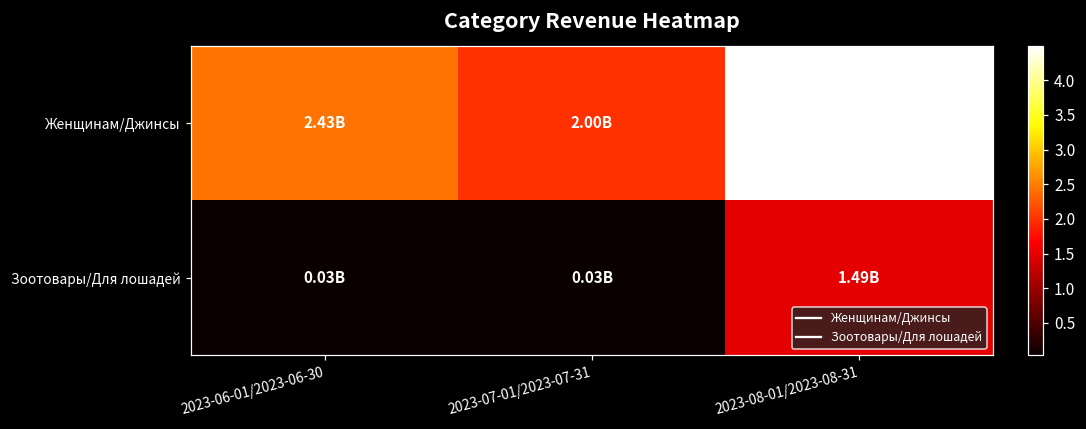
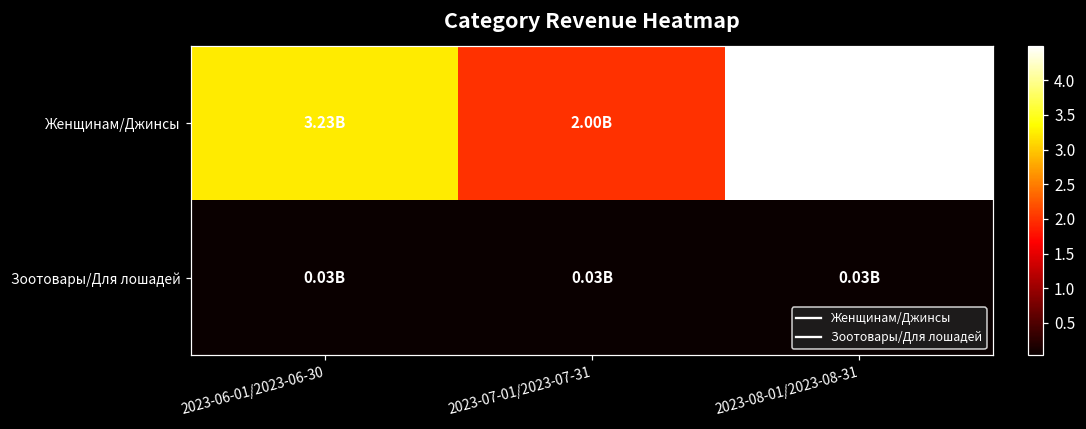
Женщинам/Джинсы, 2023-06-01/2023-06-30: 2.43B -> 3.23B
Зоотовары/Для лошадей, 2023-08-01/2023-08-31: 1.49B -> 0.03B
